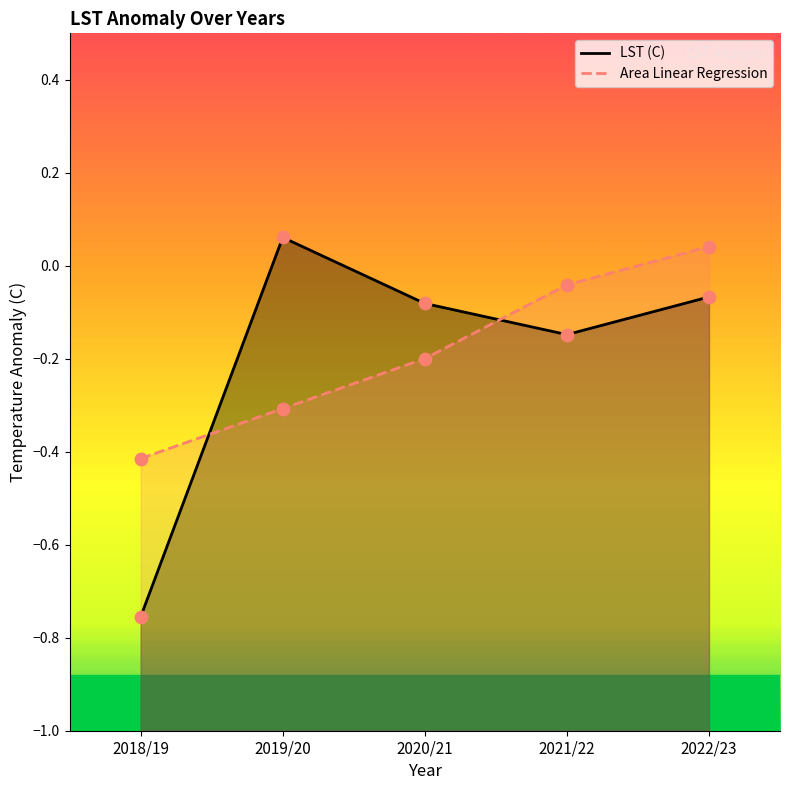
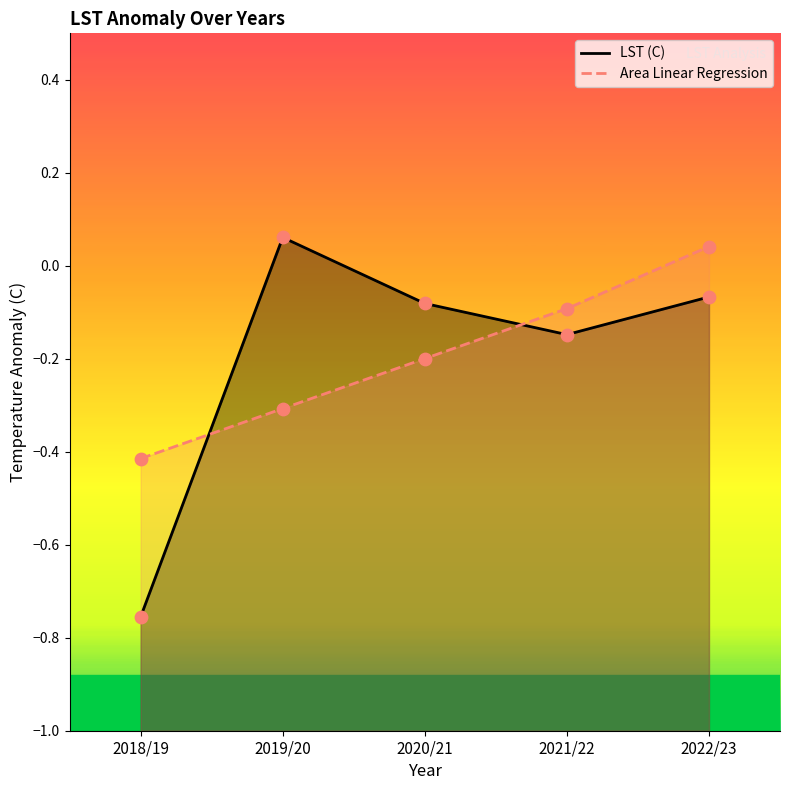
Area Linear Regression, 2021/22: -0.04 -> -0.09
